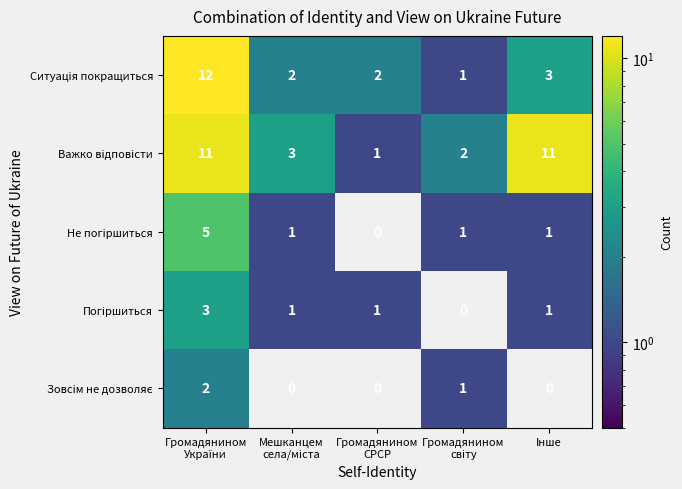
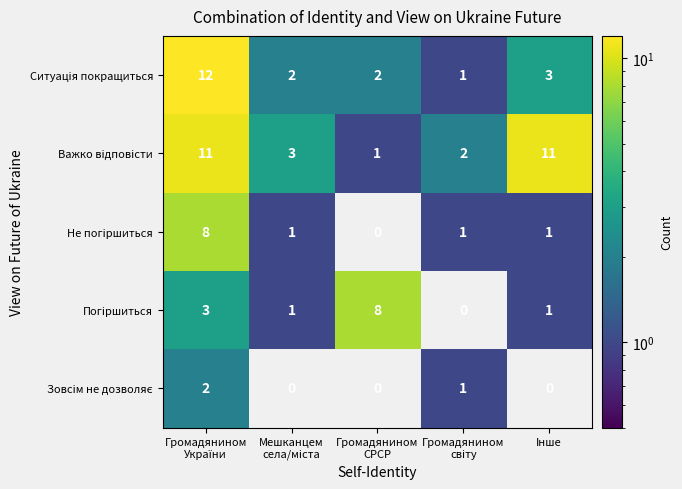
Не погіршиться, Громадянином України: 5 -> 8
Погіршиться, Громадянином СРСР: 1 -> 8
